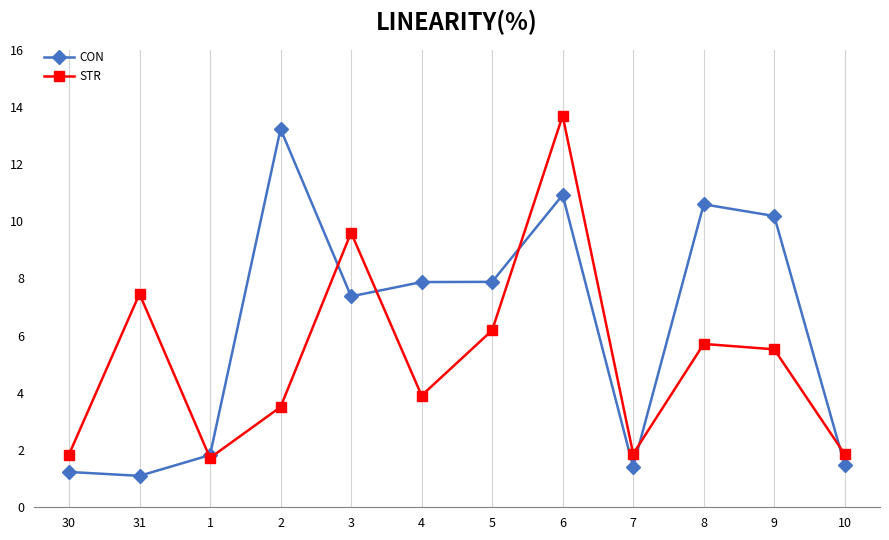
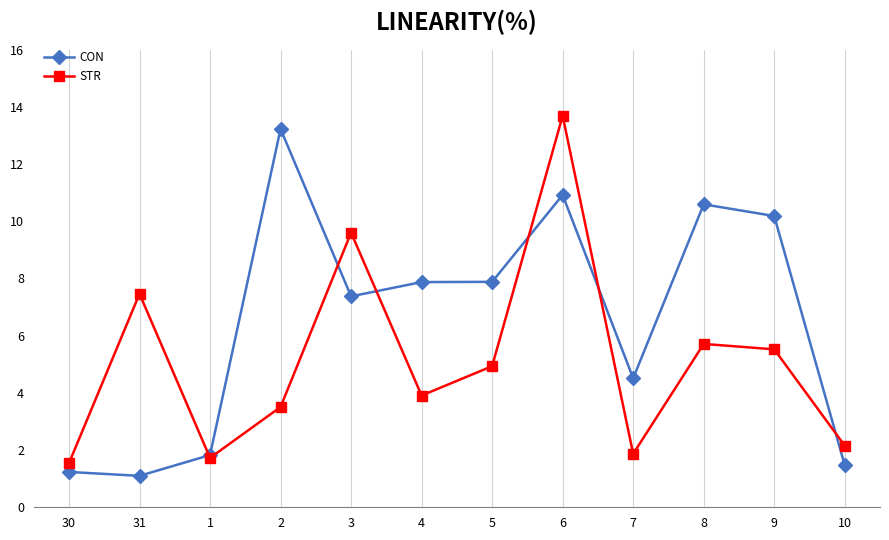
STR, 30: 1.8 -> 1.5
STR, 5: 6.2 -> 4.9
CON, 7: 1.4 -> 4.5
STR, 10: 1.9 -> 2.2
